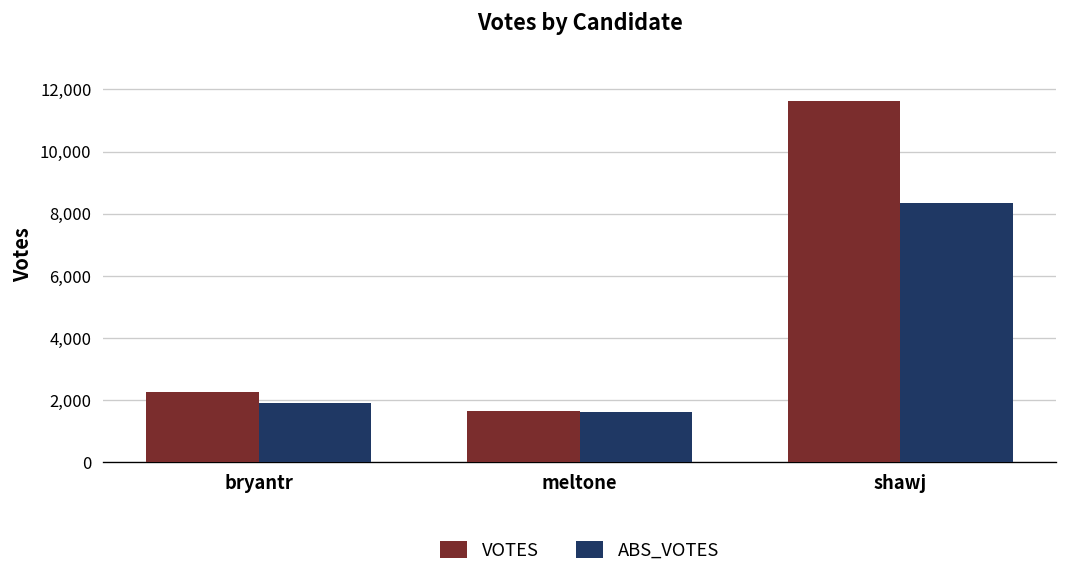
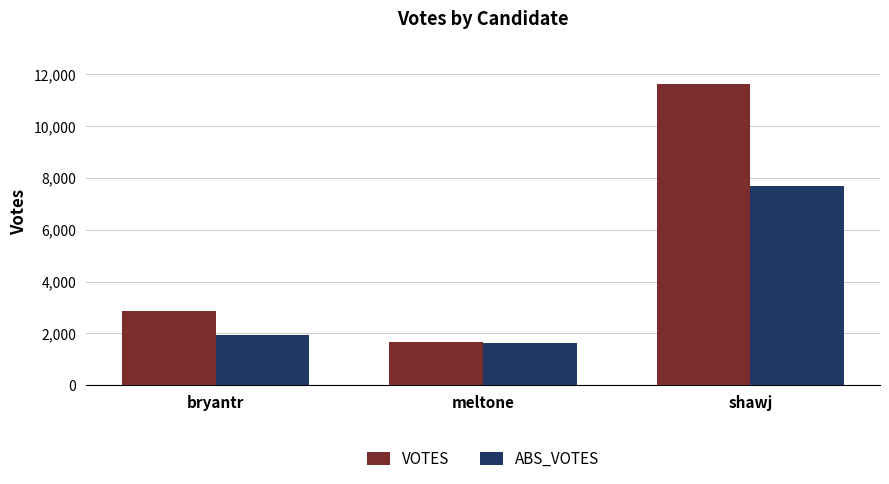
VOTES, bryantr: 2,300 -> 2,900
ABS_VOTES, shawj: 8,300 -> 7,700
